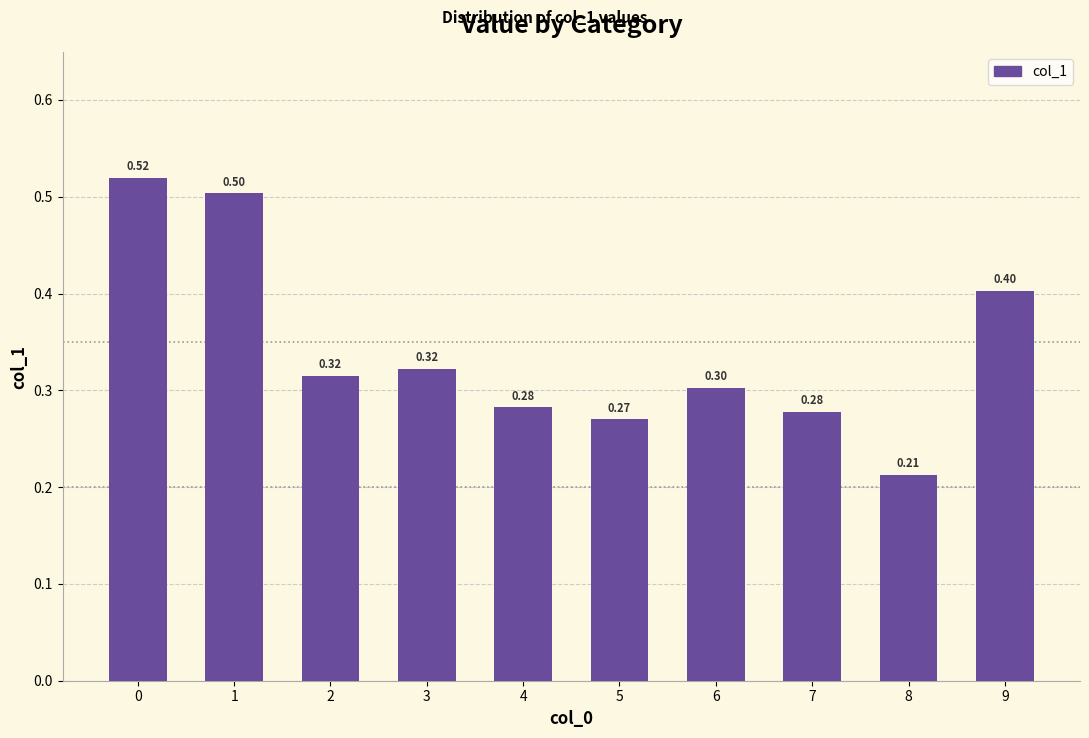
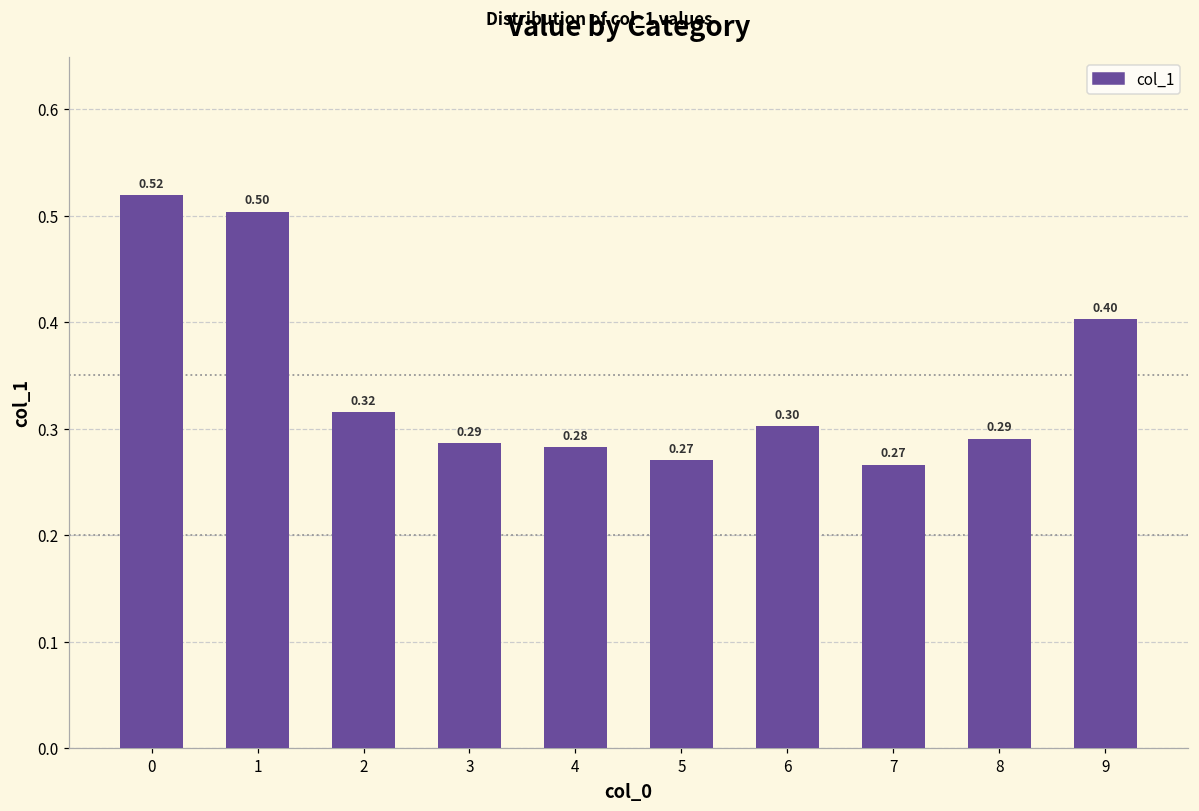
3: 0.32 -> 0.29
7: 0.28 -> 0.27
8: 0.21 -> 0.29
